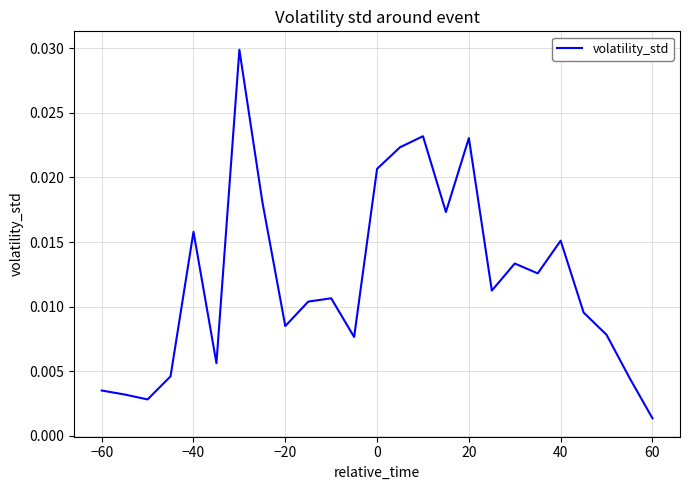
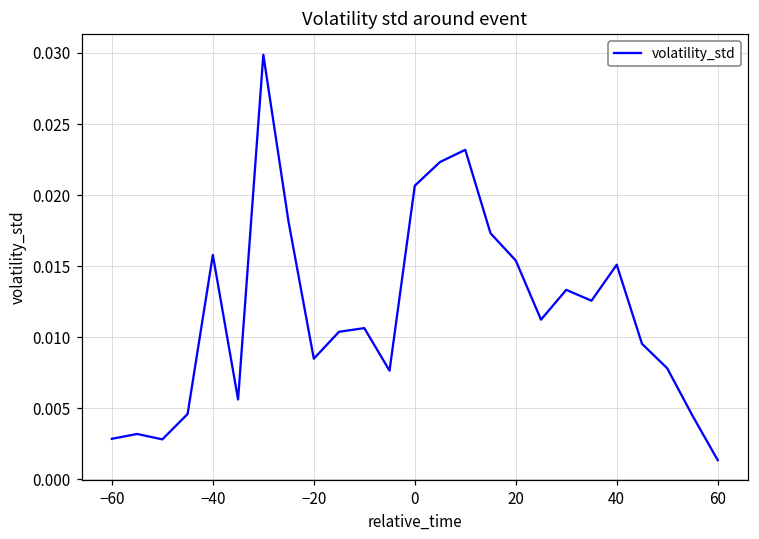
−60: 0.0035 -> 0.0029
20: 0.0230 -> 0.0154
